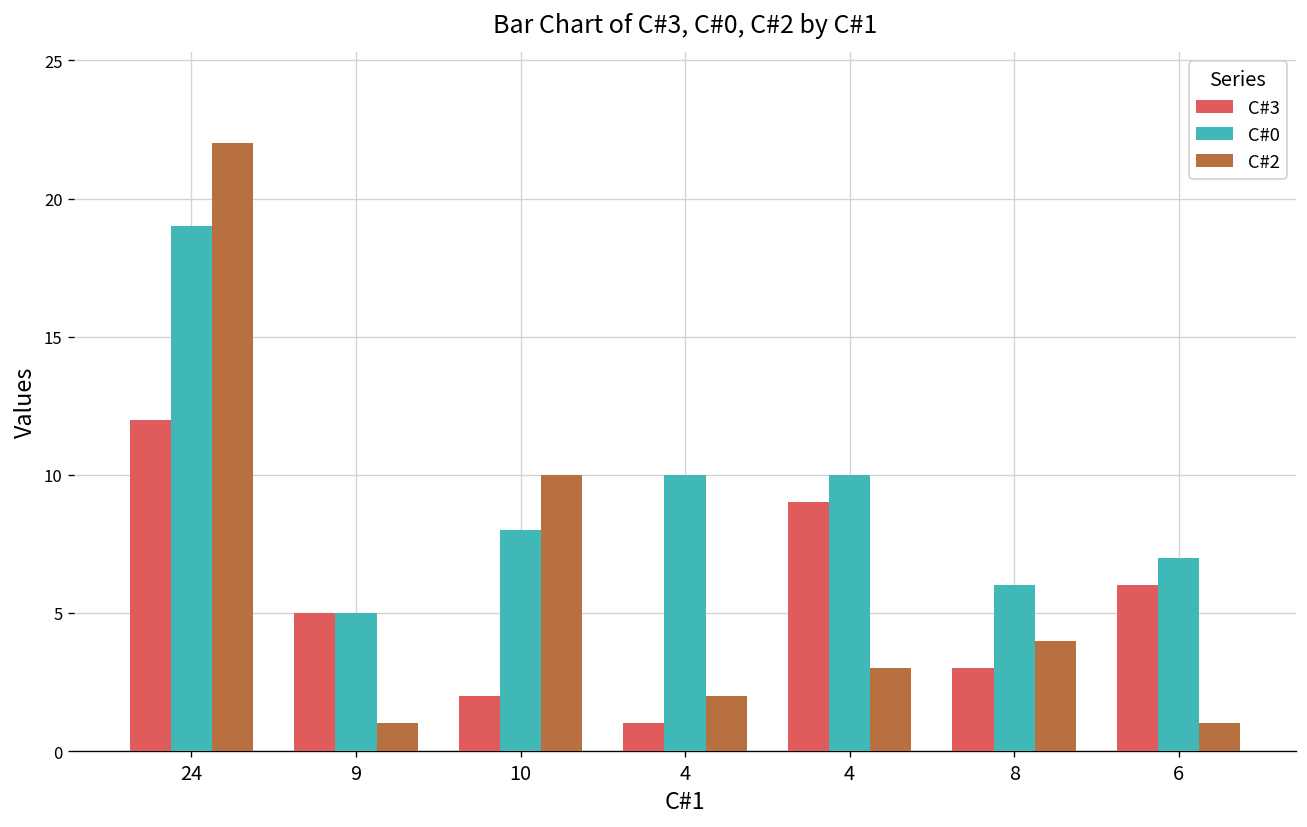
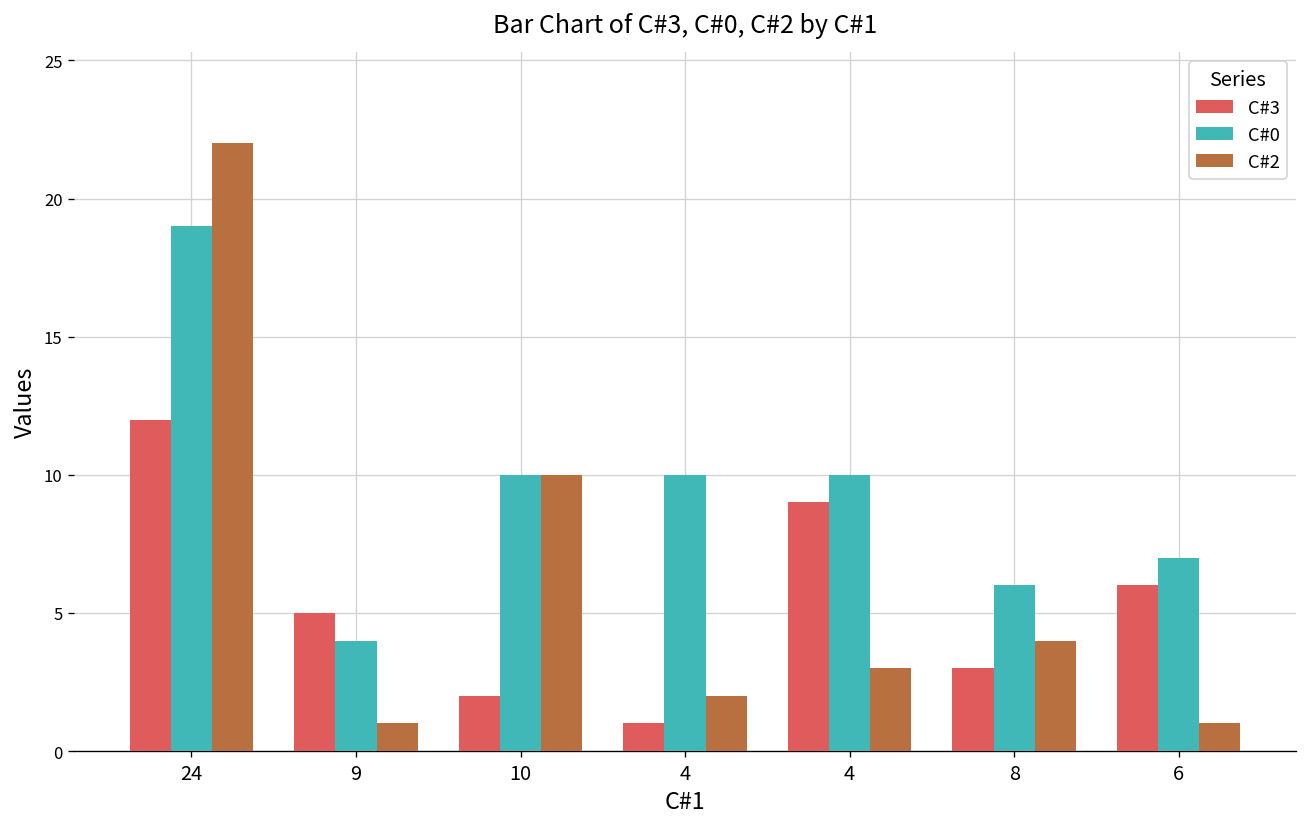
C#0, 9: 5 -> 4
C#0, 10: 8 -> 10
